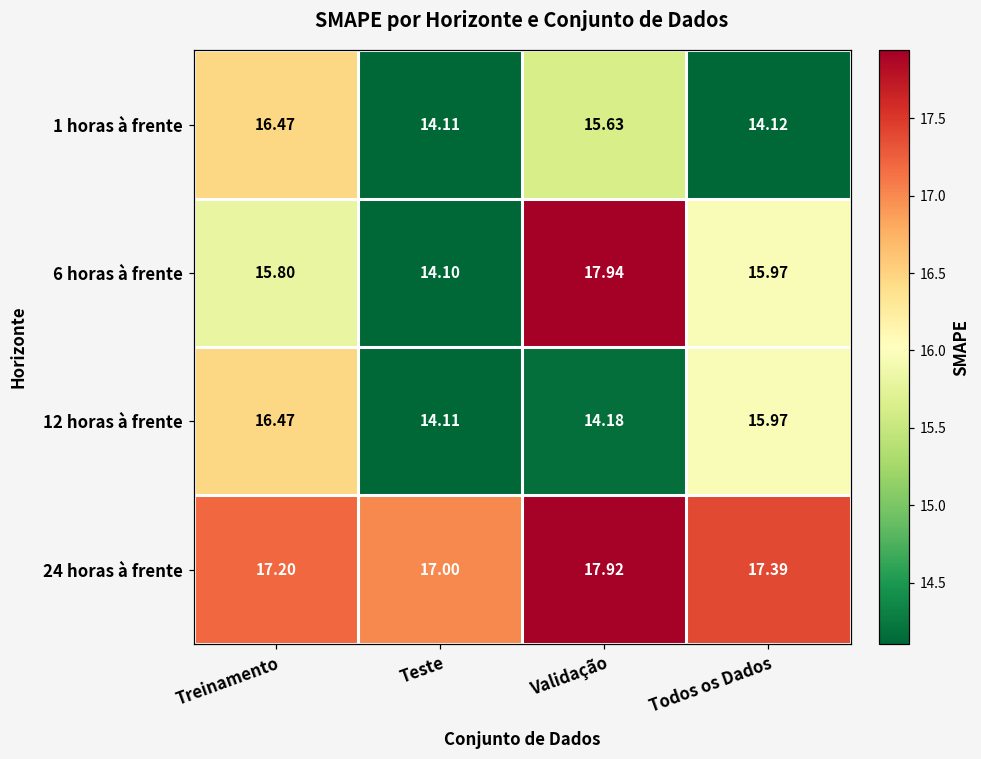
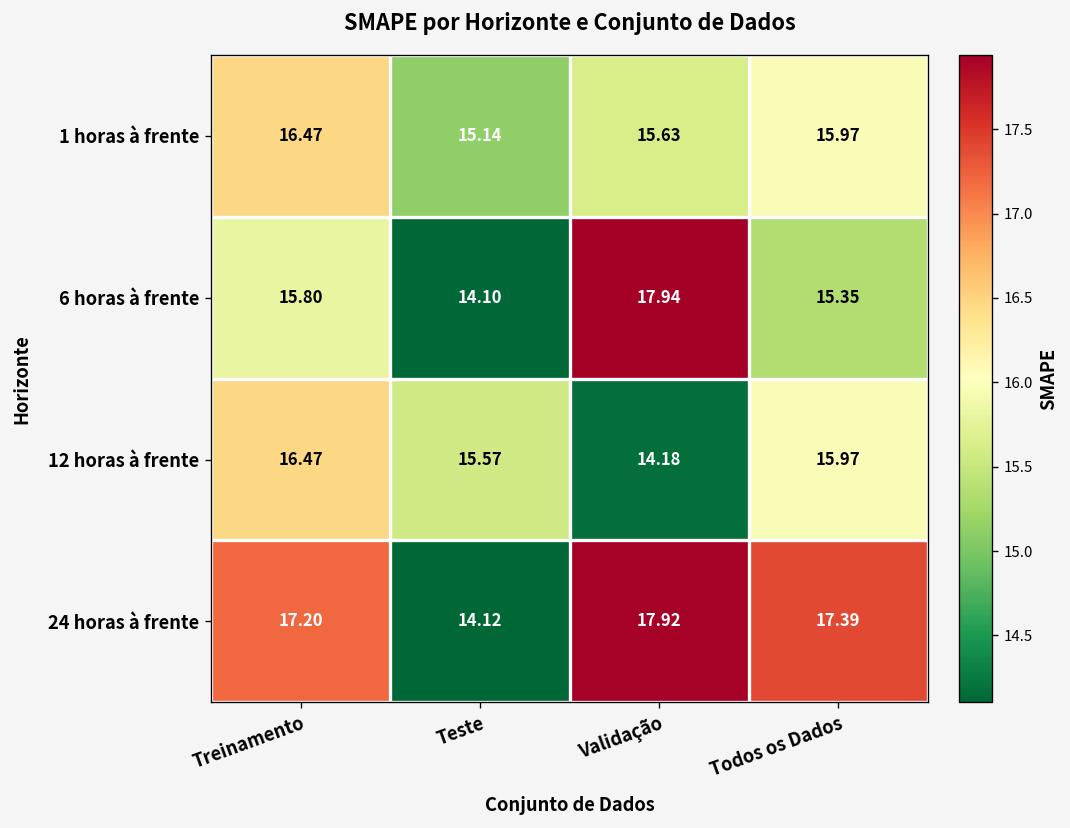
1 horas à frente, Teste: 14.11 -> 15.14
1 horas à frente, Todos os Dados: 14.12 -> 15.97
6 horas à frente, Todos os Dados: 15.97 -> 15.35
12 horas à frente, Teste: 14.11 -> 15.57
24 horas à frente, Teste: 17.00 -> 14.12
